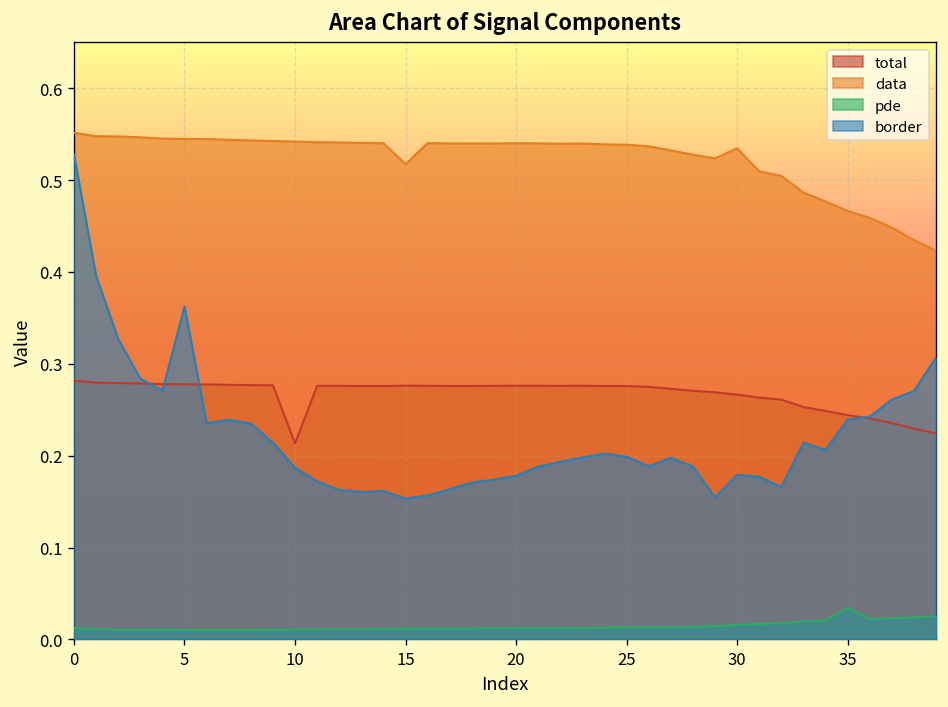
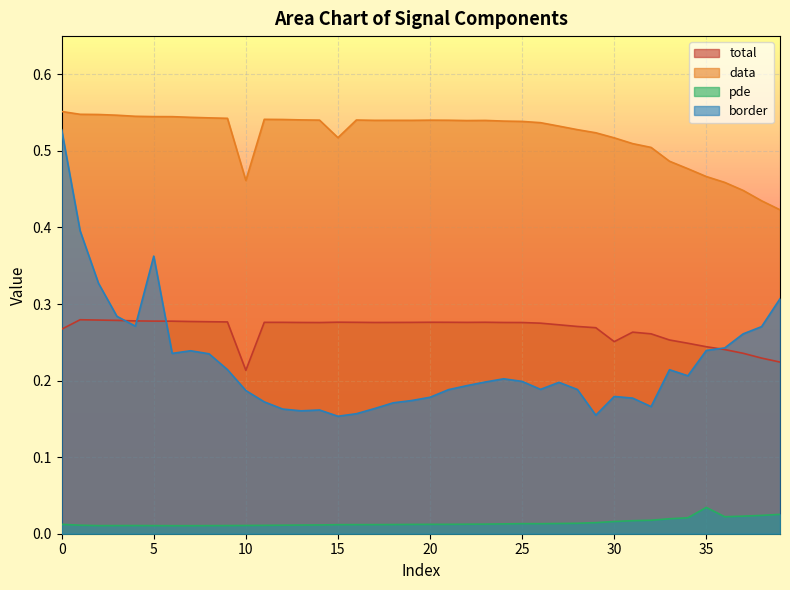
total, 0: 0.28 -> 0.27
data, 10: 0.54 -> 0.46
total, 30: 0.27 -> 0.25
data, 30: 0.53 -> 0.52
